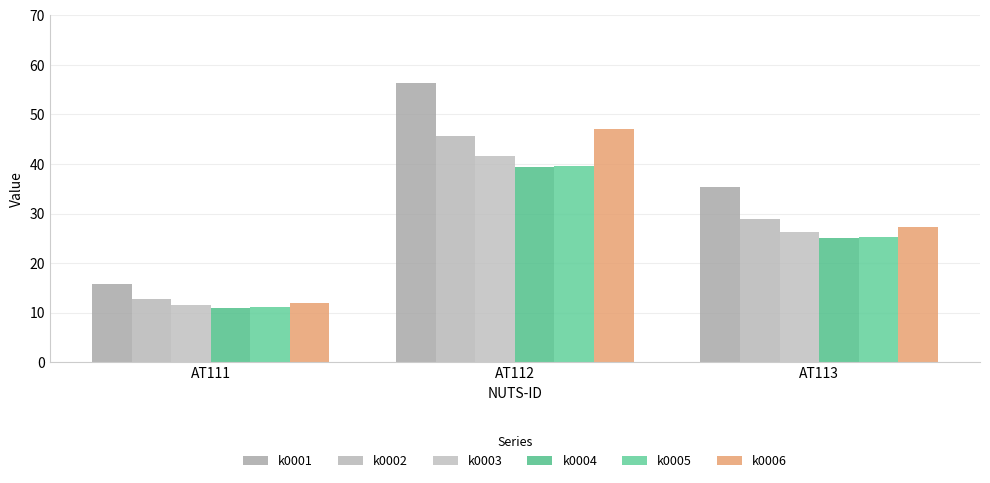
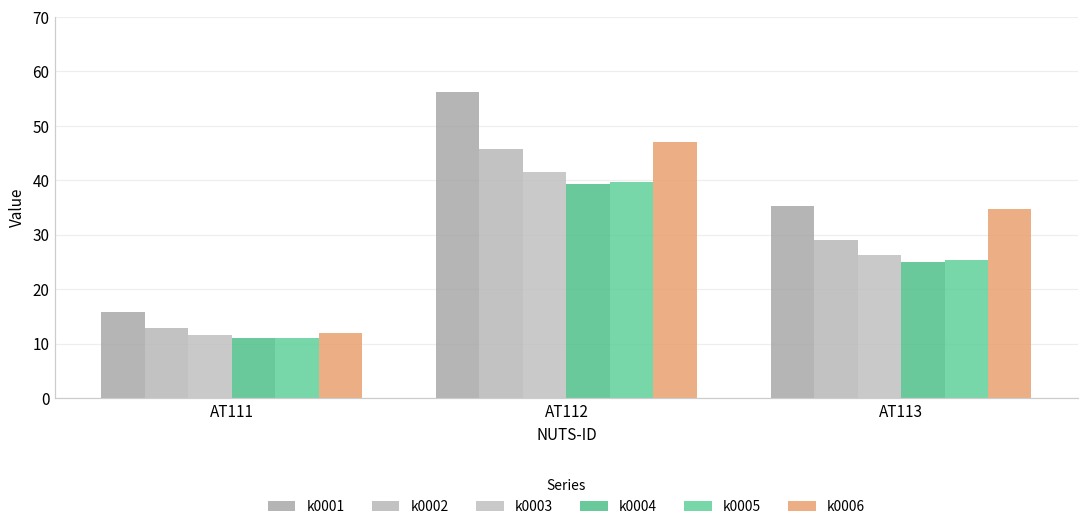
k0006, AT113: 27 -> 35
